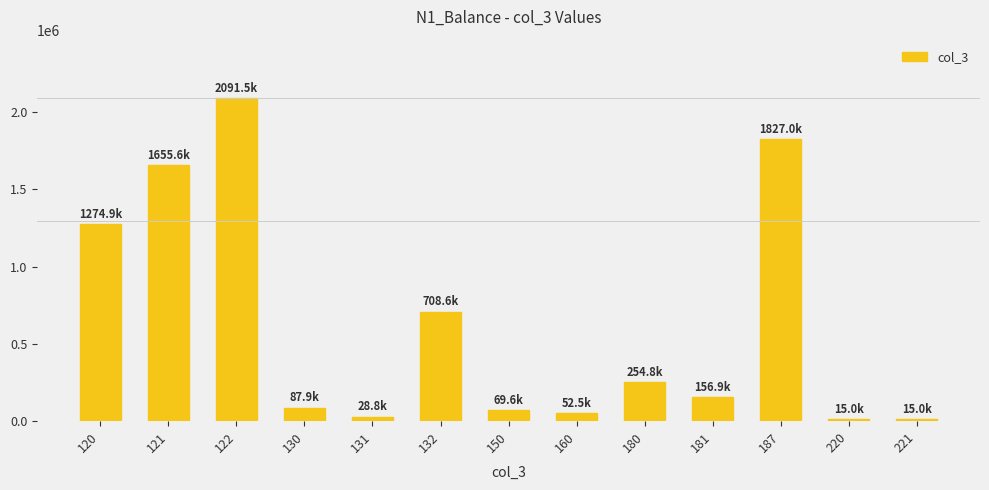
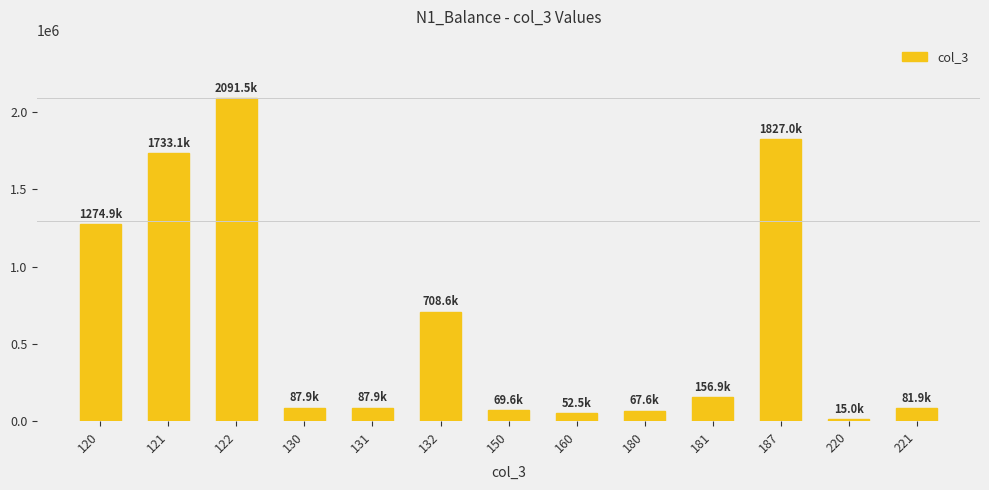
121: 1655.6k -> 1733.1k
131: 28.8k -> 87.9k
180: 254.8k -> 67.6k
221: 15.0k -> 81.9k
